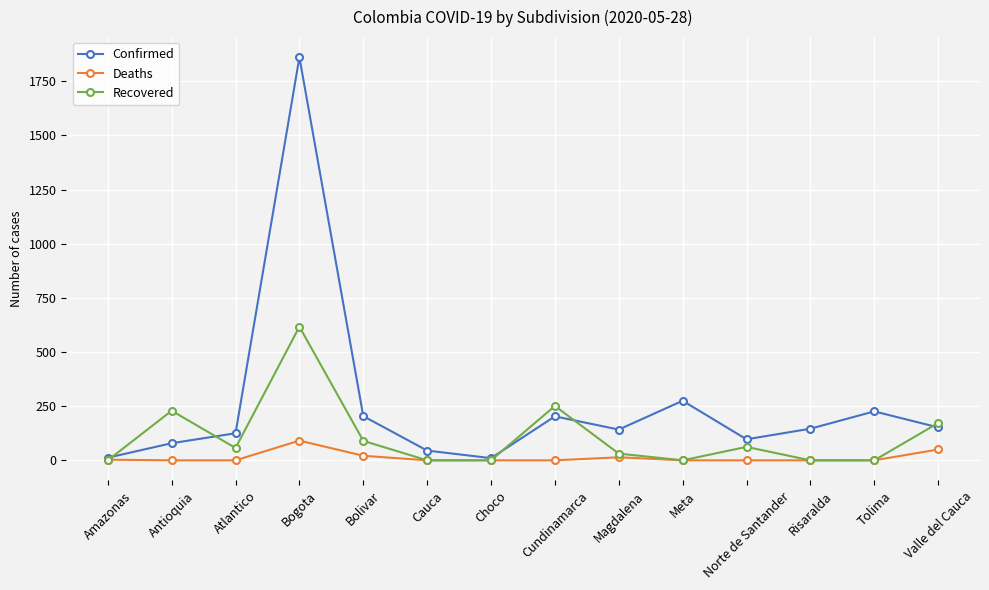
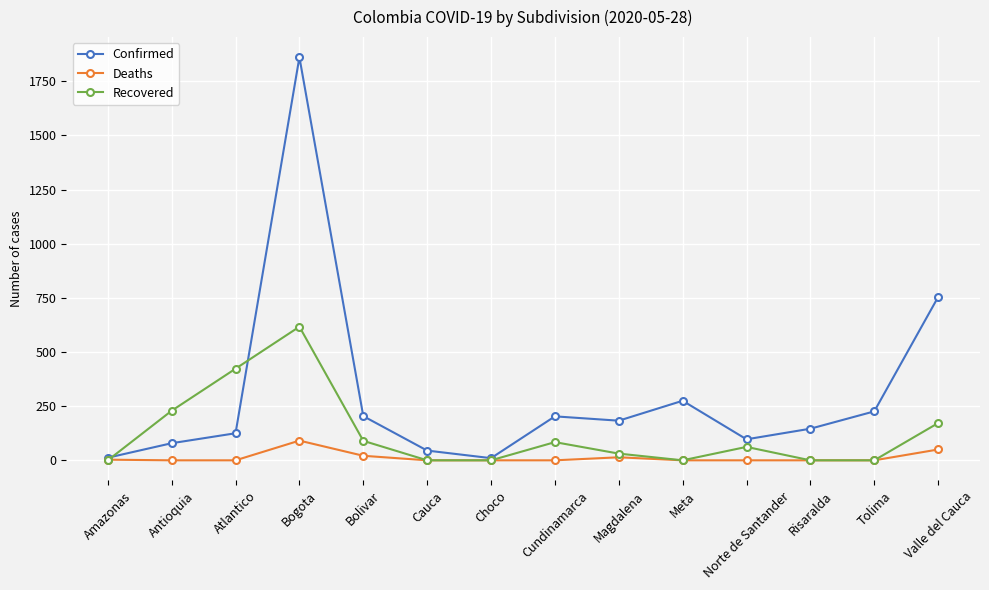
Recovered, Atlantico: 60 -> 420
Recovered, Cundinamarca: 250 -> 80
Confirmed, Magdalena: 140 -> 180
Confirmed, Valle del Cauca: 150 -> 750
